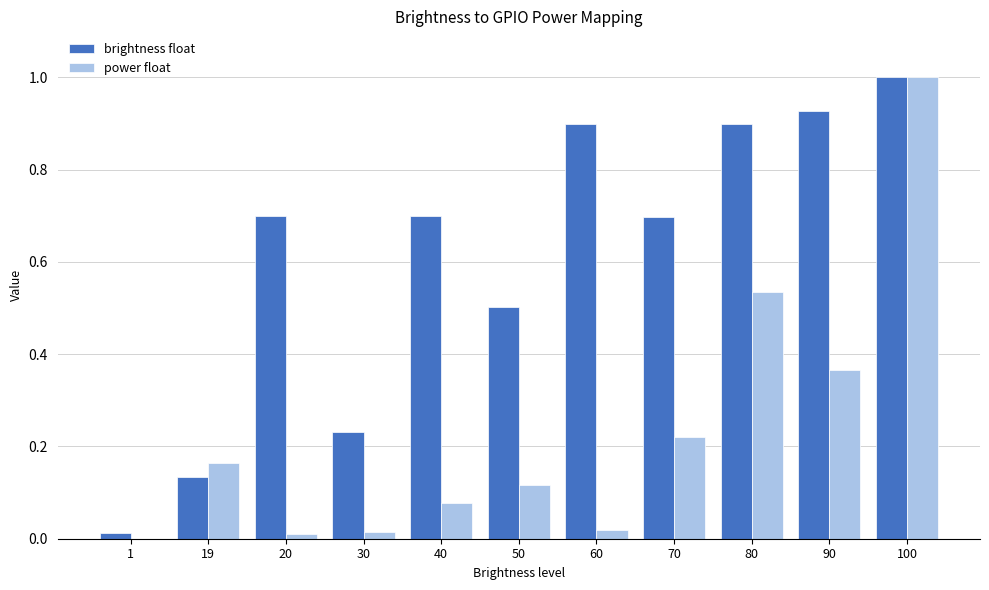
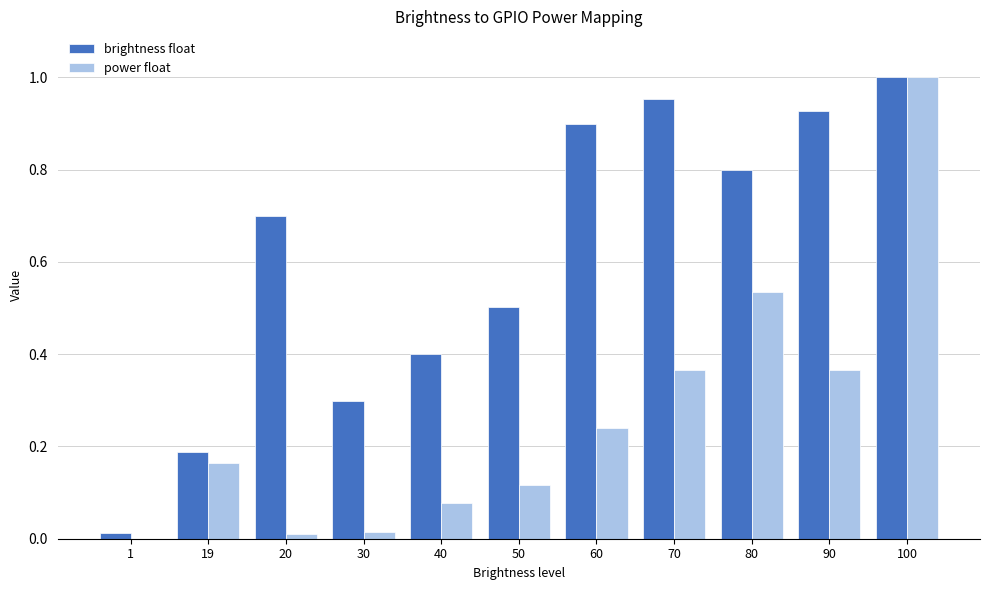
brightness float, 19: 0.13 -> 0.19
brightness float, 30: 0.23 -> 0.30
brightness float, 40: 0.7 -> 0.4
power float, 60: 0.02 -> 0.24
brightness float, 70: 0.70 -> 0.95
power float, 70: 0.22 -> 0.37
brightness float, 80: 0.9 -> 0.8
